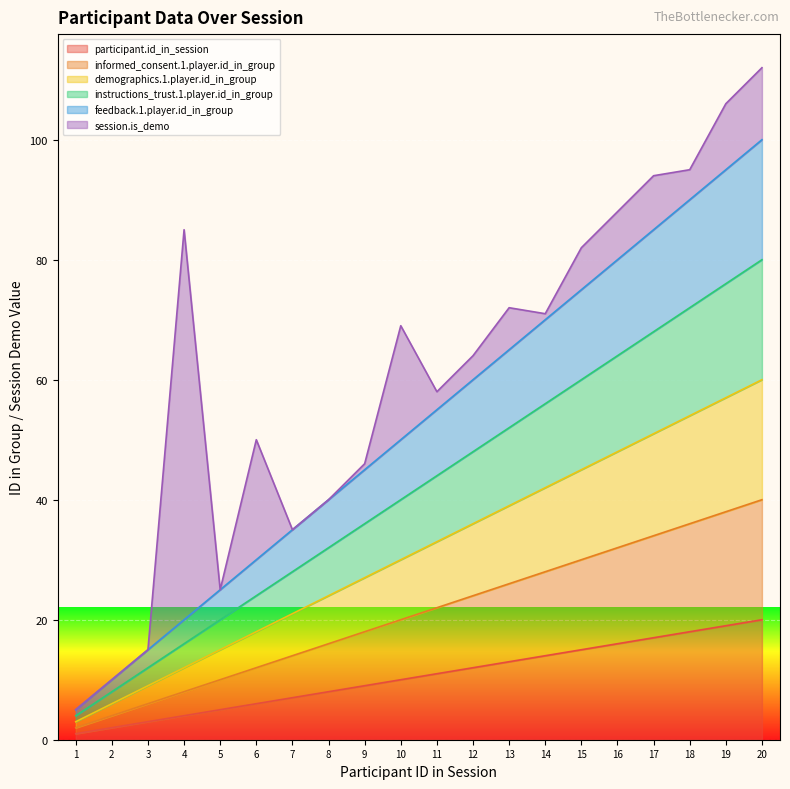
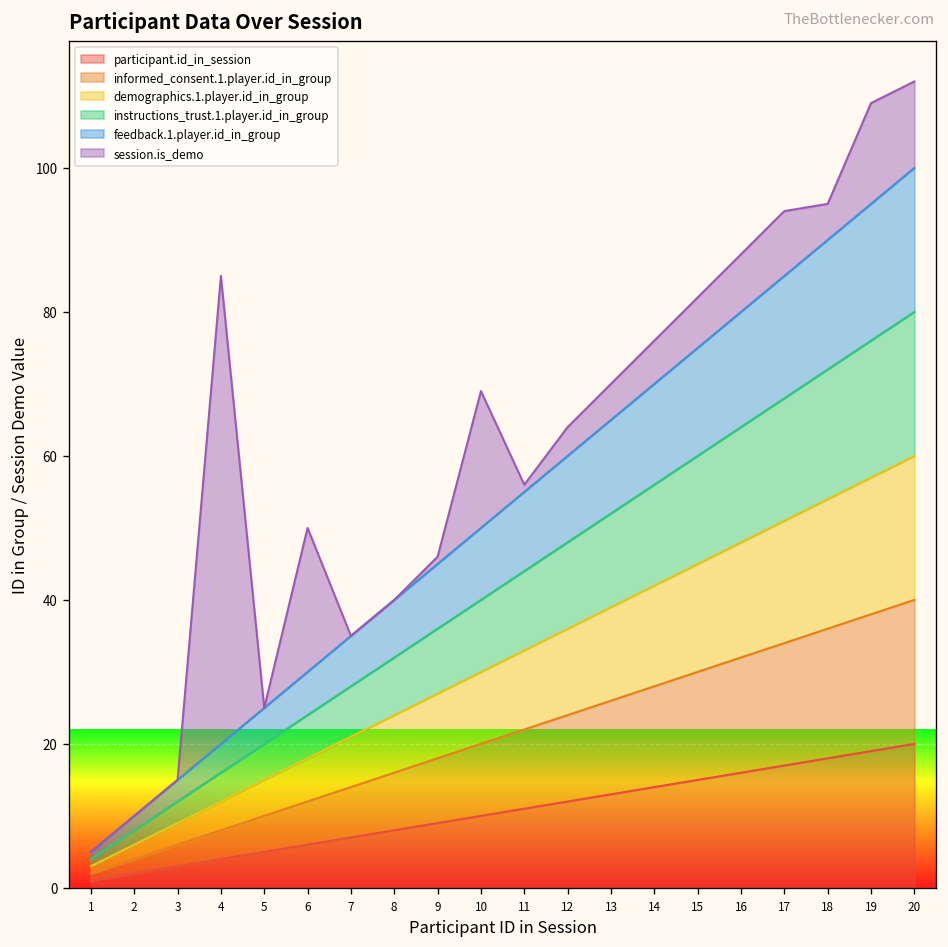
session.is_demo, 11: 3 -> 1
session.is_demo, 13: 7 -> 5
session.is_demo, 14: 1 -> 6
session.is_demo, 19: 11 -> 14
